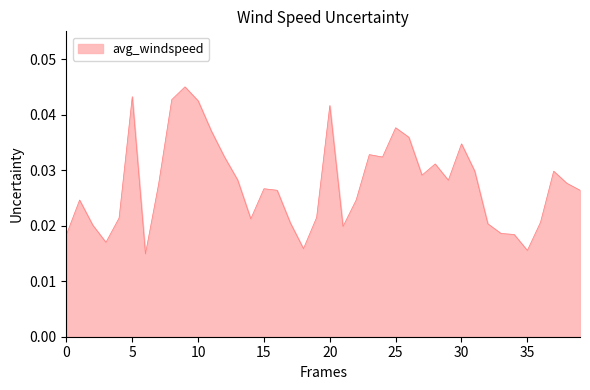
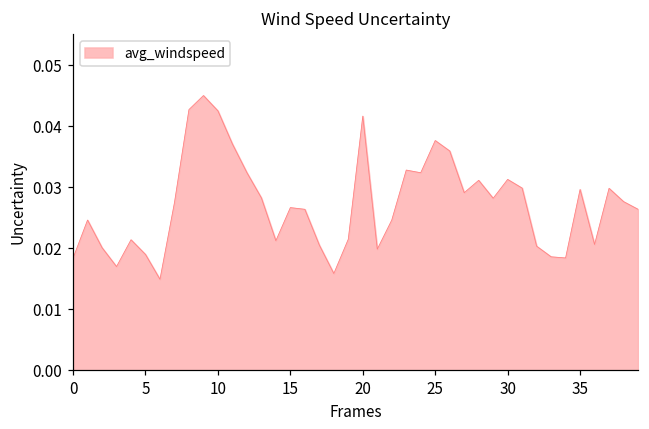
5: 0.043 -> 0.019
30: 0.035 -> 0.031
35: 0.016 -> 0.030
